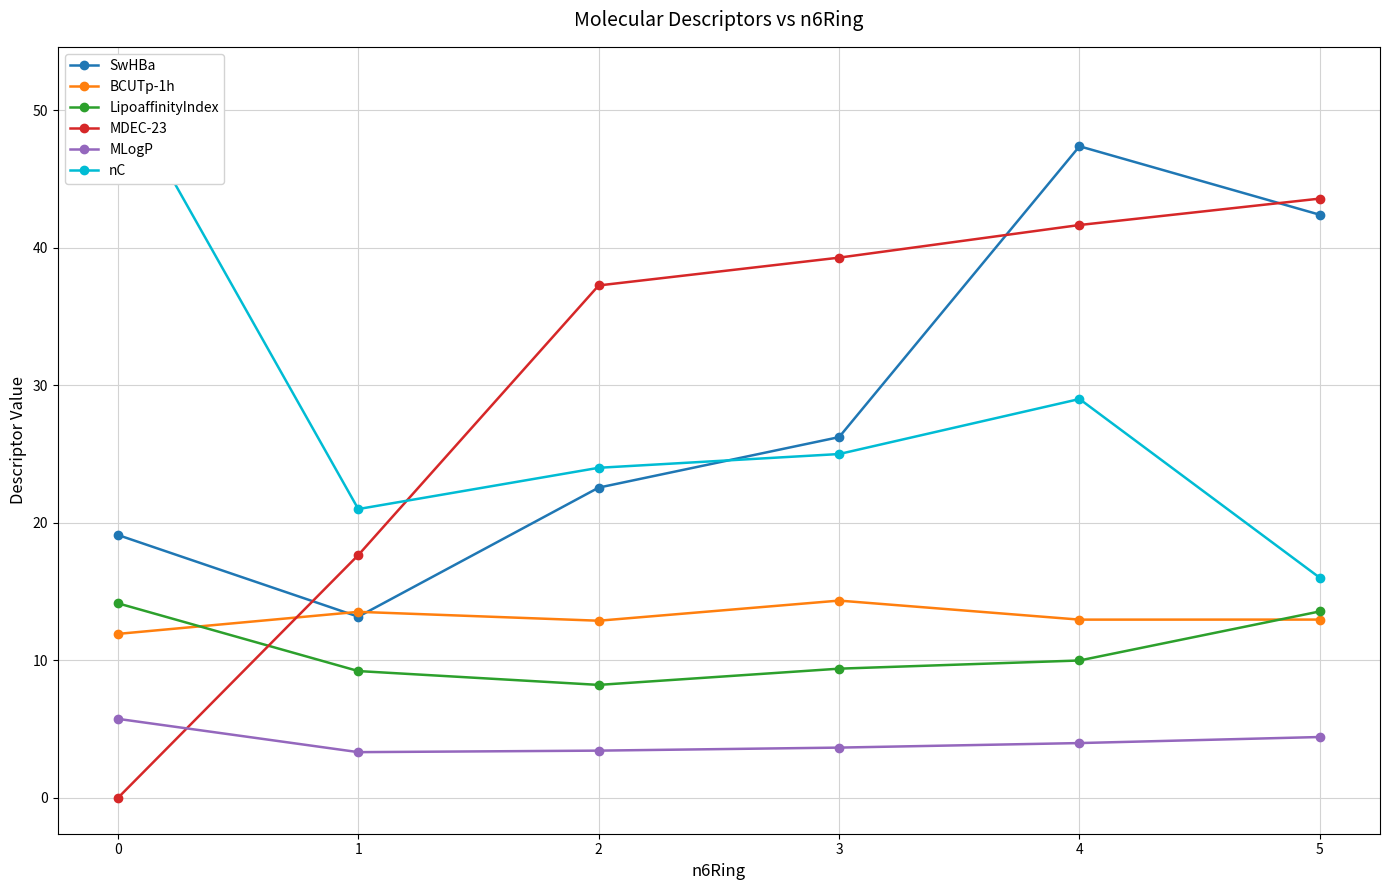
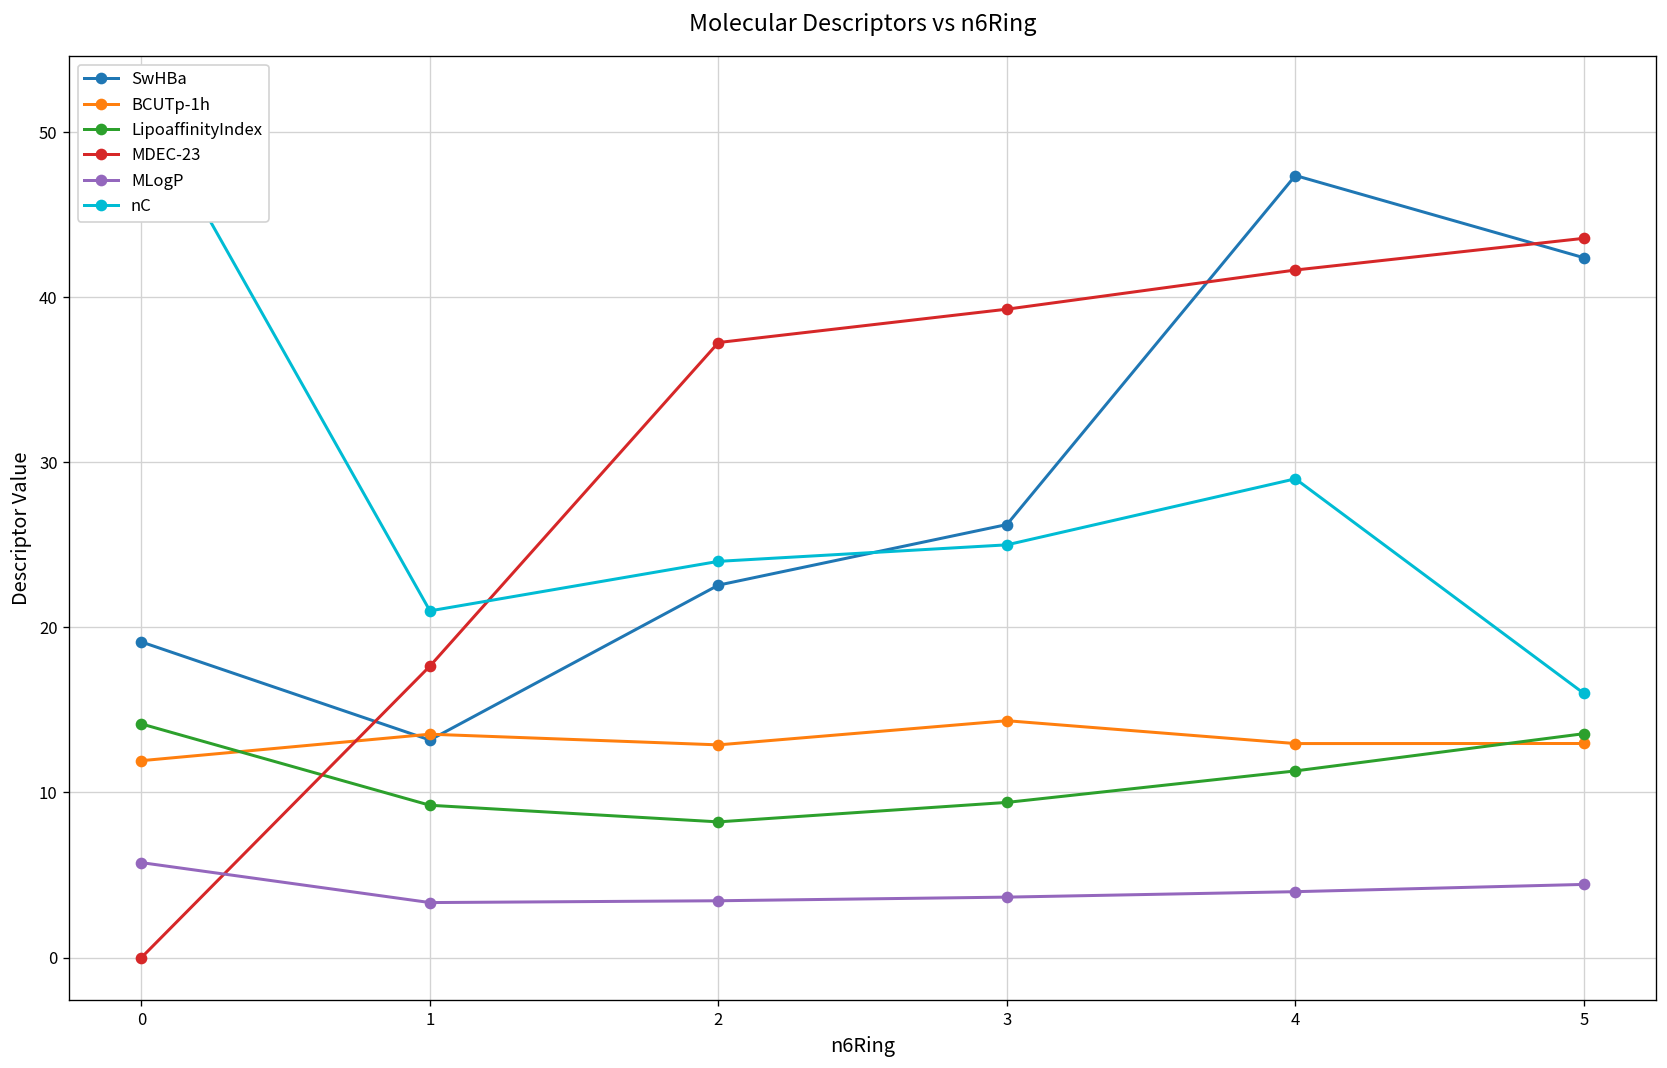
LipoaffinityIndex, 4: 10.0 -> 11.3
